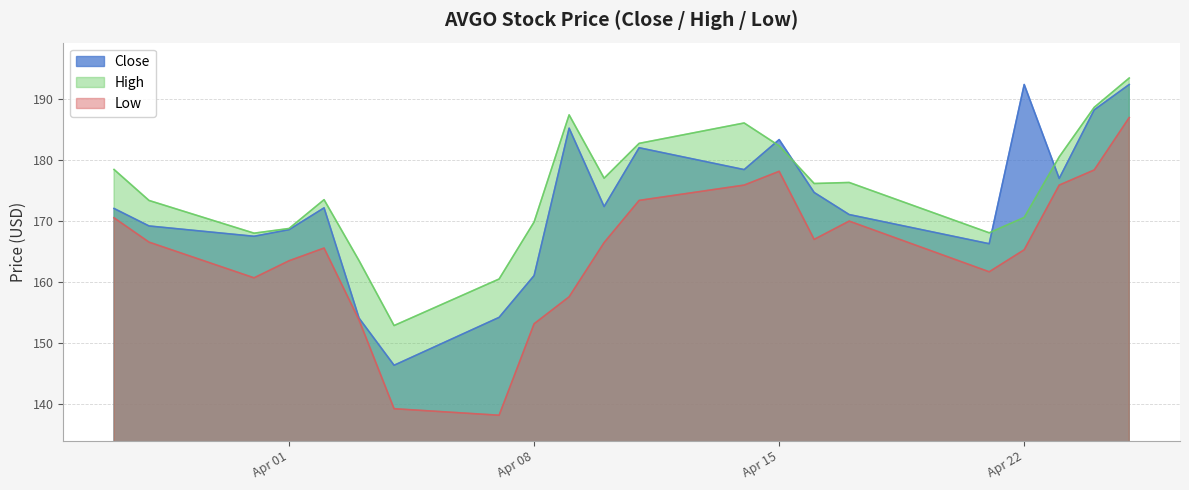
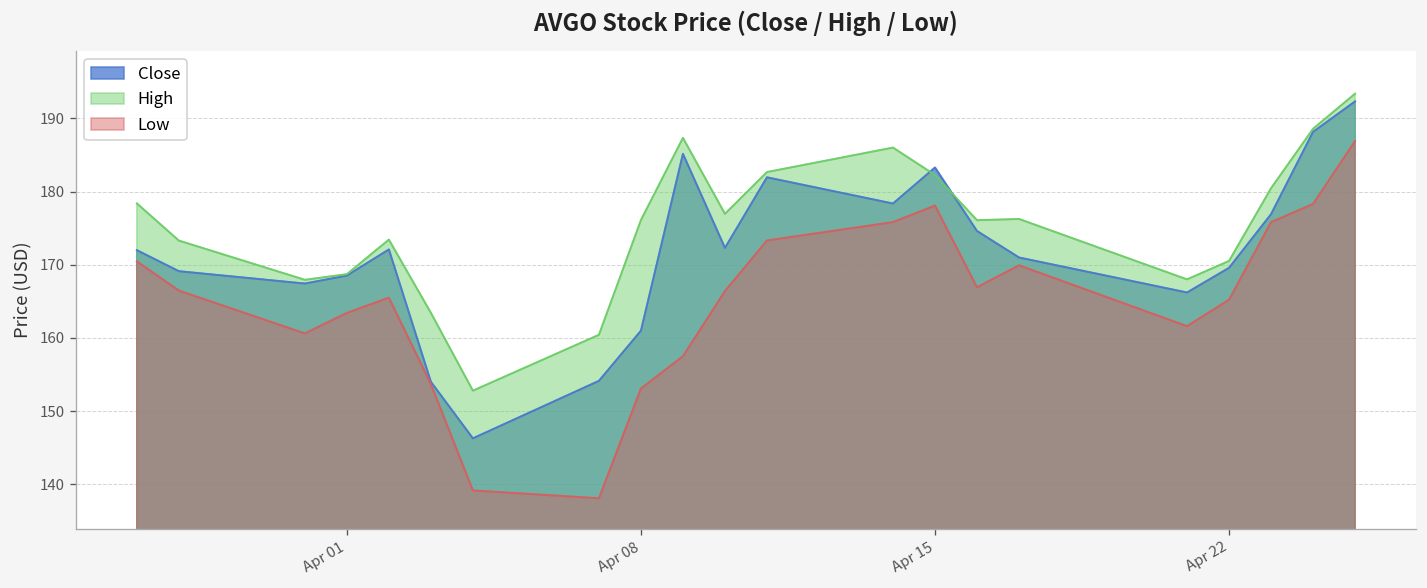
High, Apr 08: 170 -> 176
Close, Apr 22: 192 -> 170
